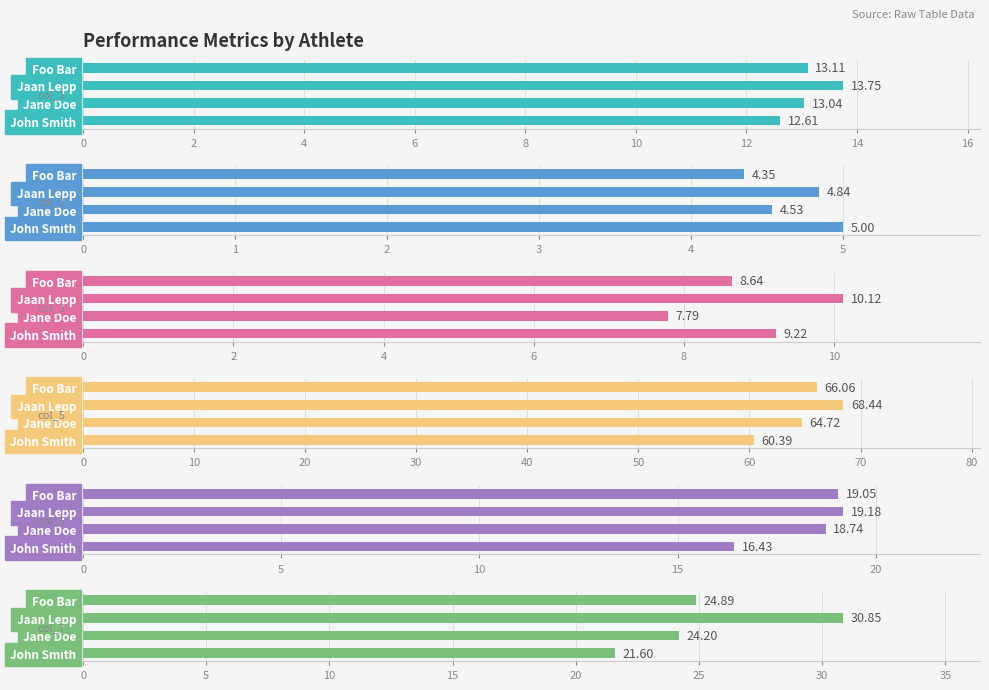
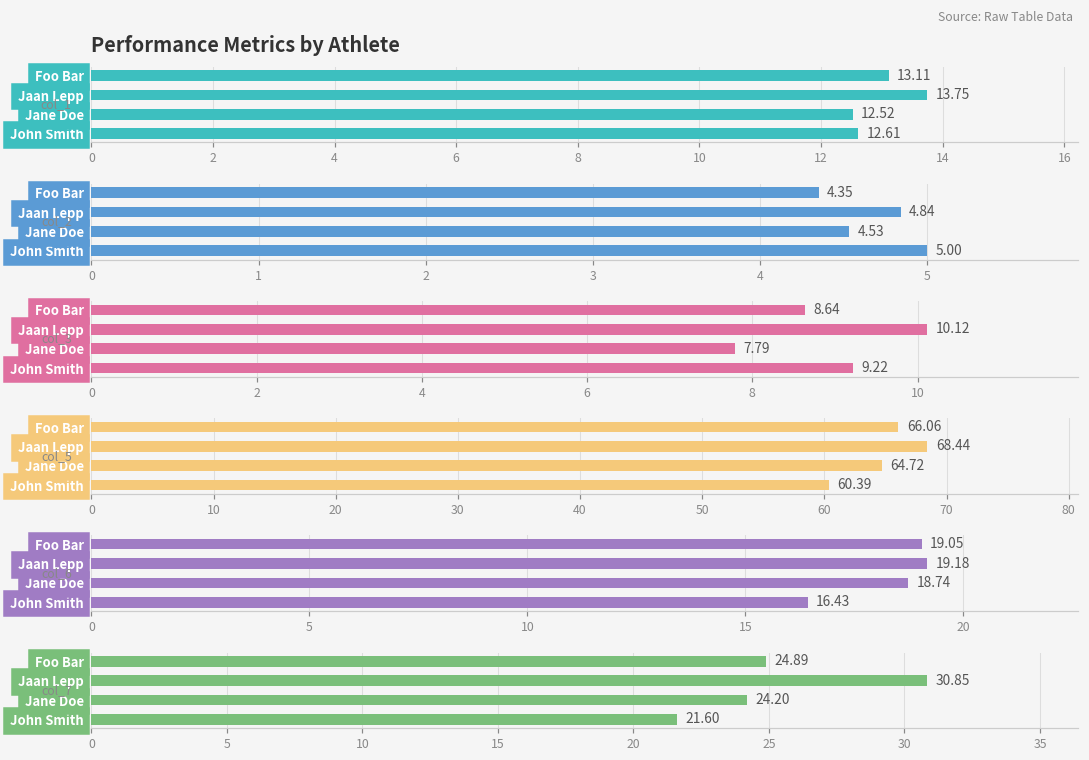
Performance Metrics by Athlete, Jane Doe: 13.04 -> 12.52
